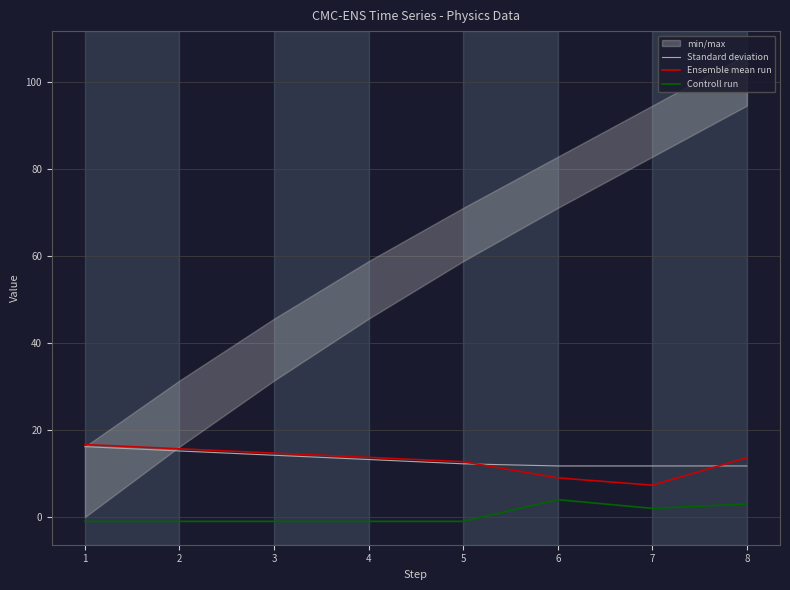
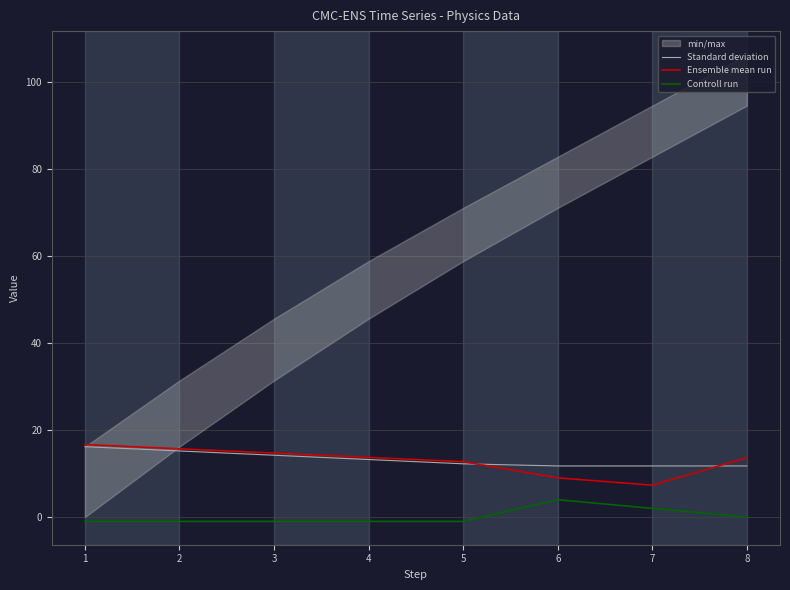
Controll run, 8: 3 -> 0
